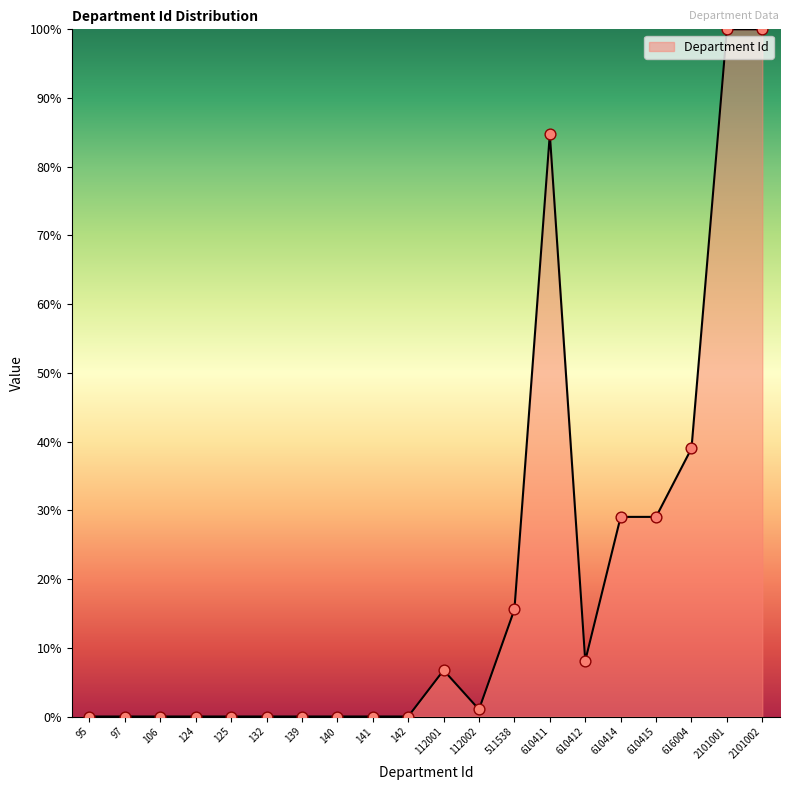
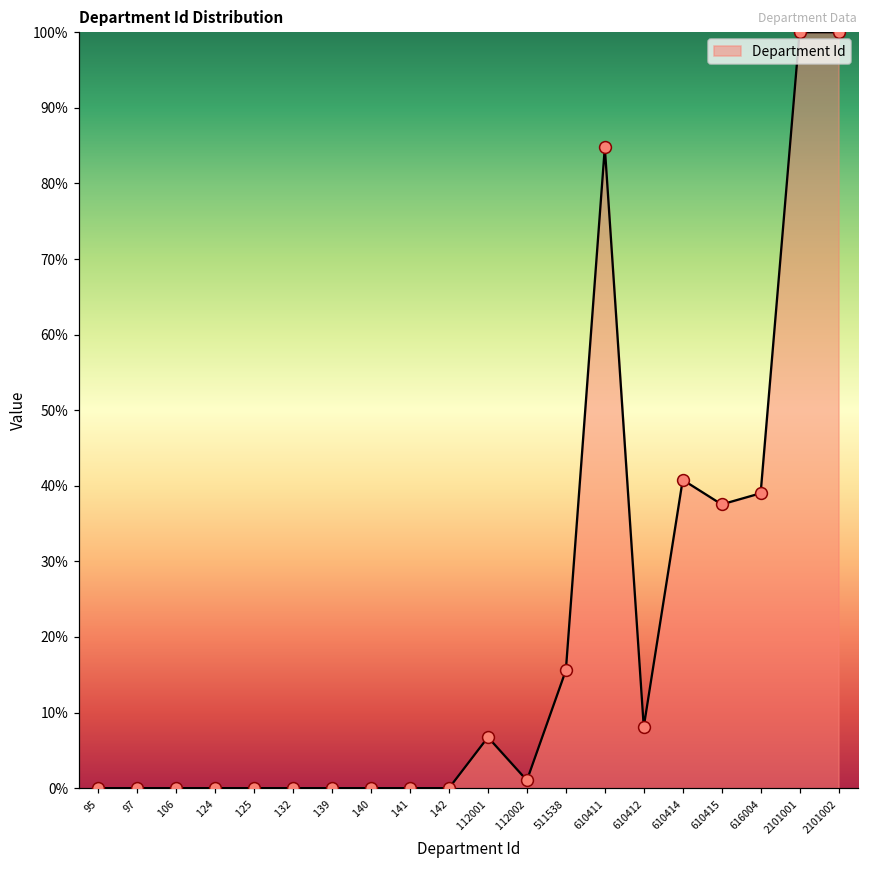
610414: 29% -> 41%
610415: 29% -> 38%
